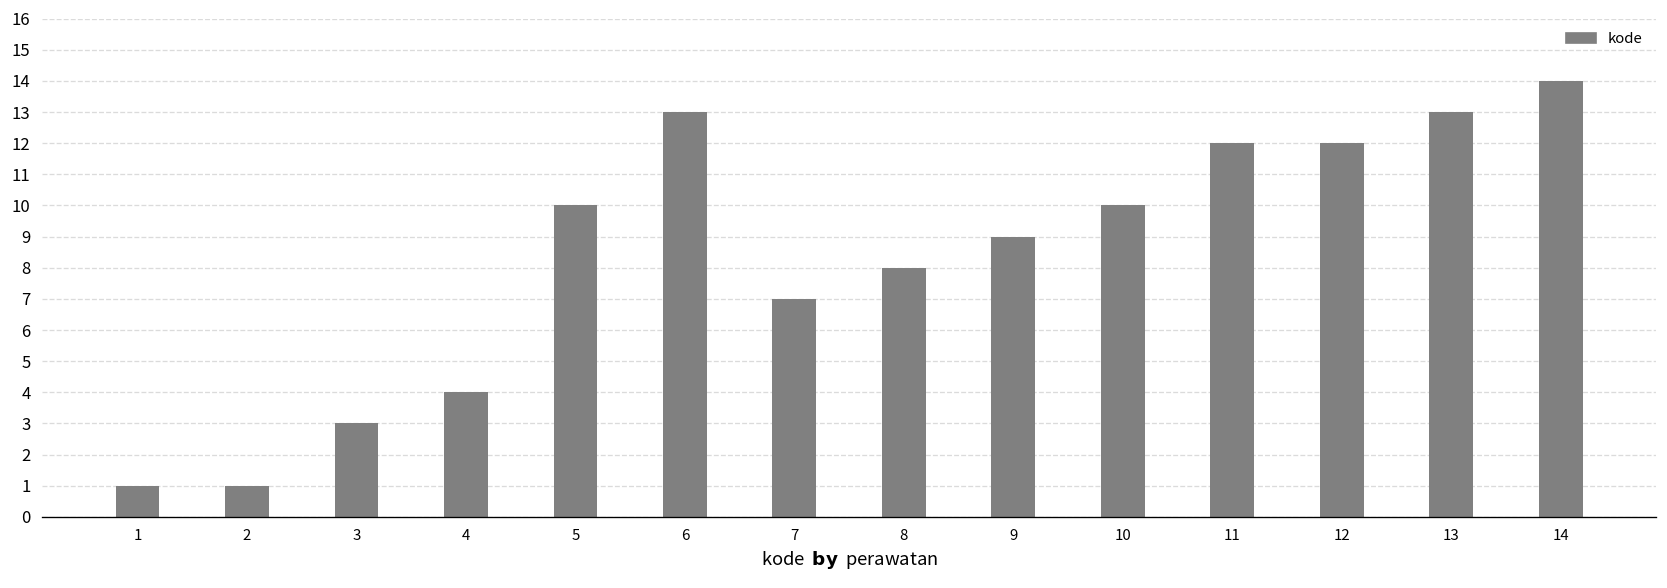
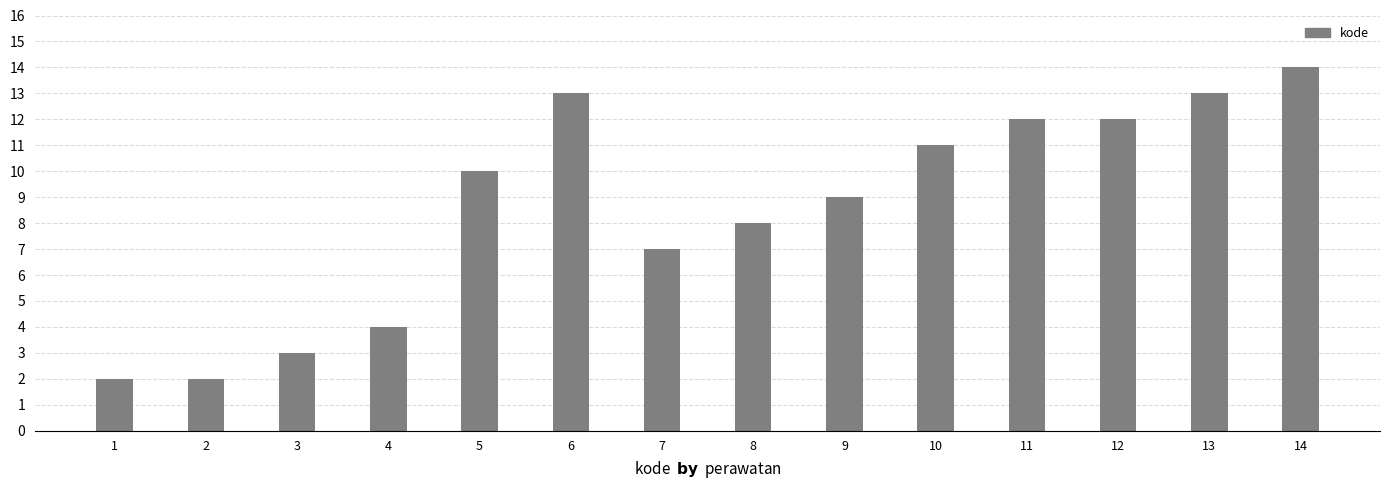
1: 1 -> 2
2: 1 -> 2
10: 10 -> 11
